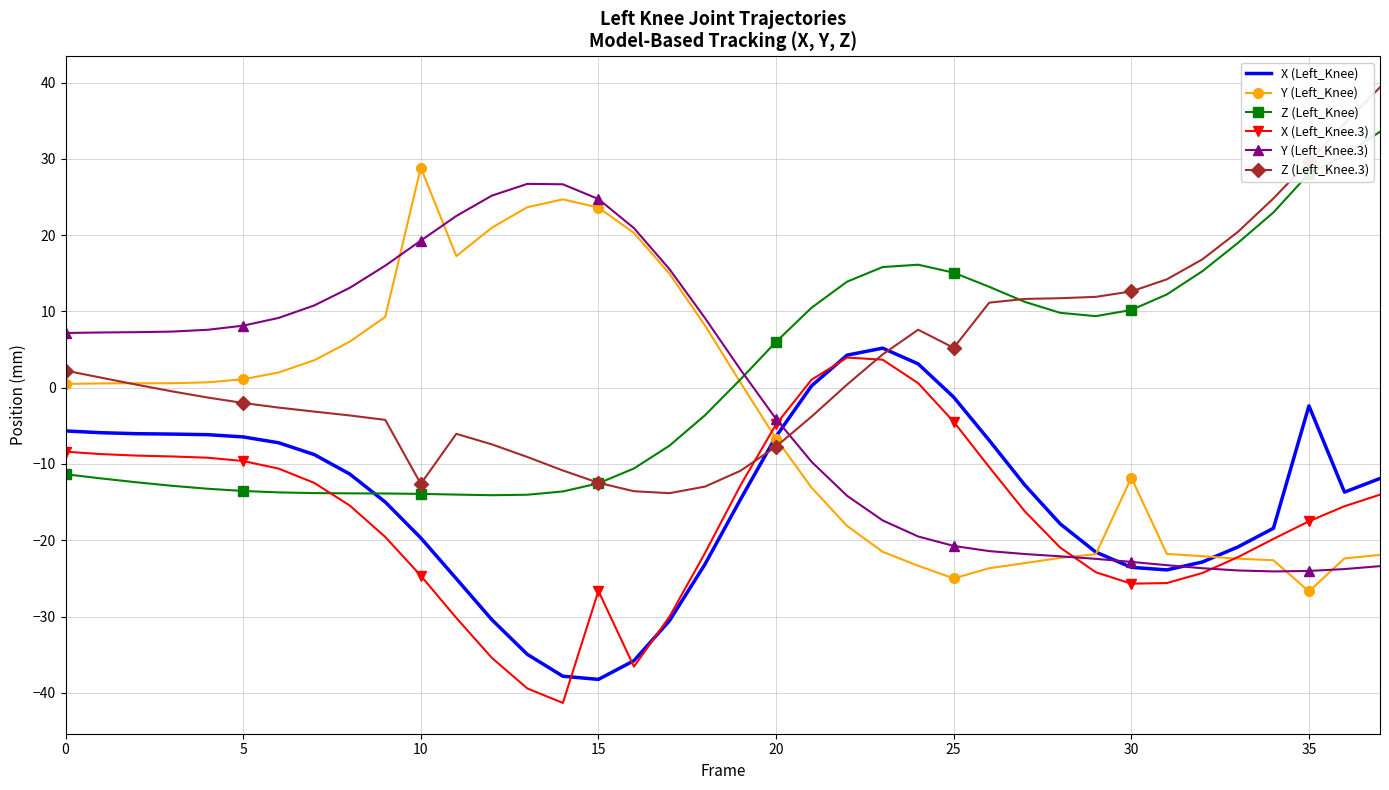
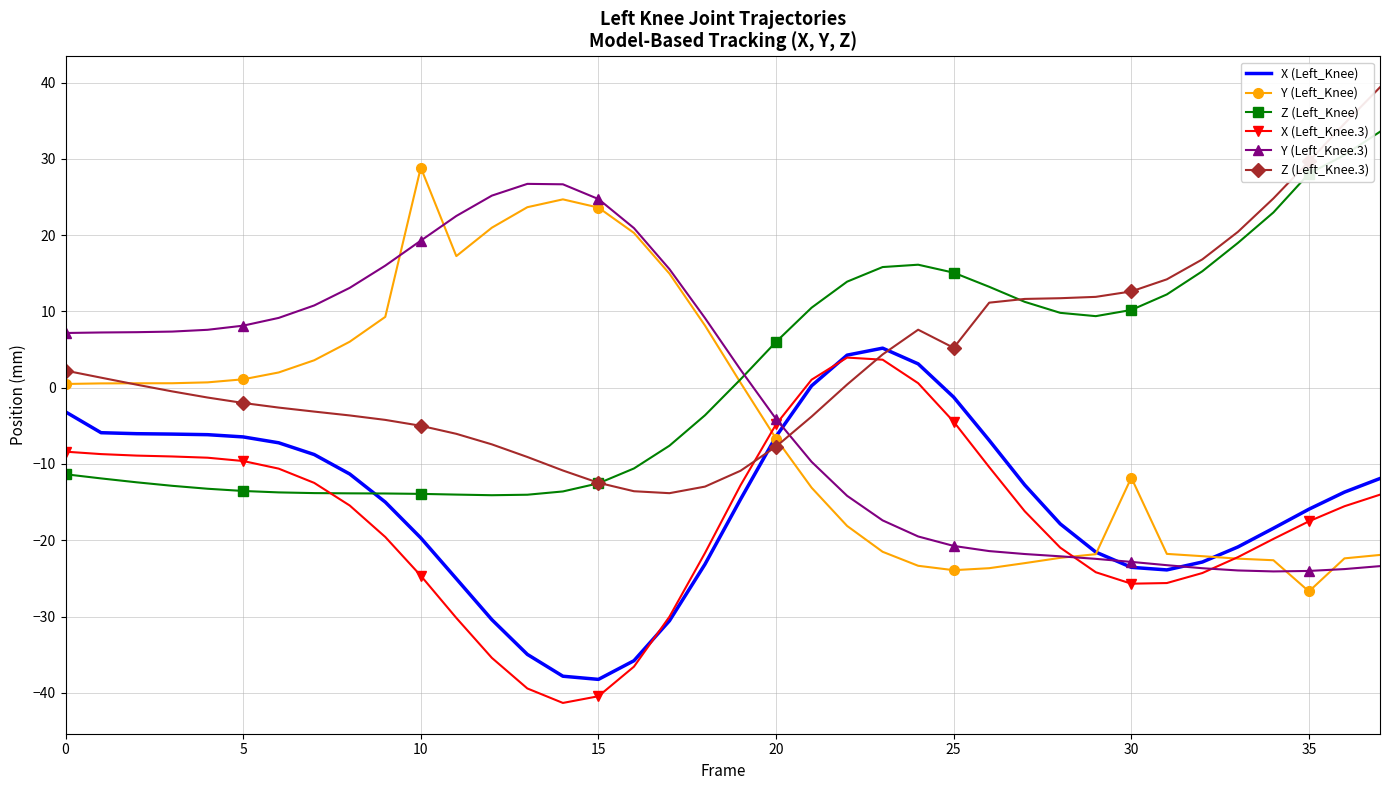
X (Left_Knee), 0: -6 -> -3
Z (Left_Knee.3), 10: -13 -> -5
X (Left_Knee.3), 15: -27 -> -40
Y (Left_Knee), 25: -25 -> -24
X (Left_Knee), 35: -2 -> -16
